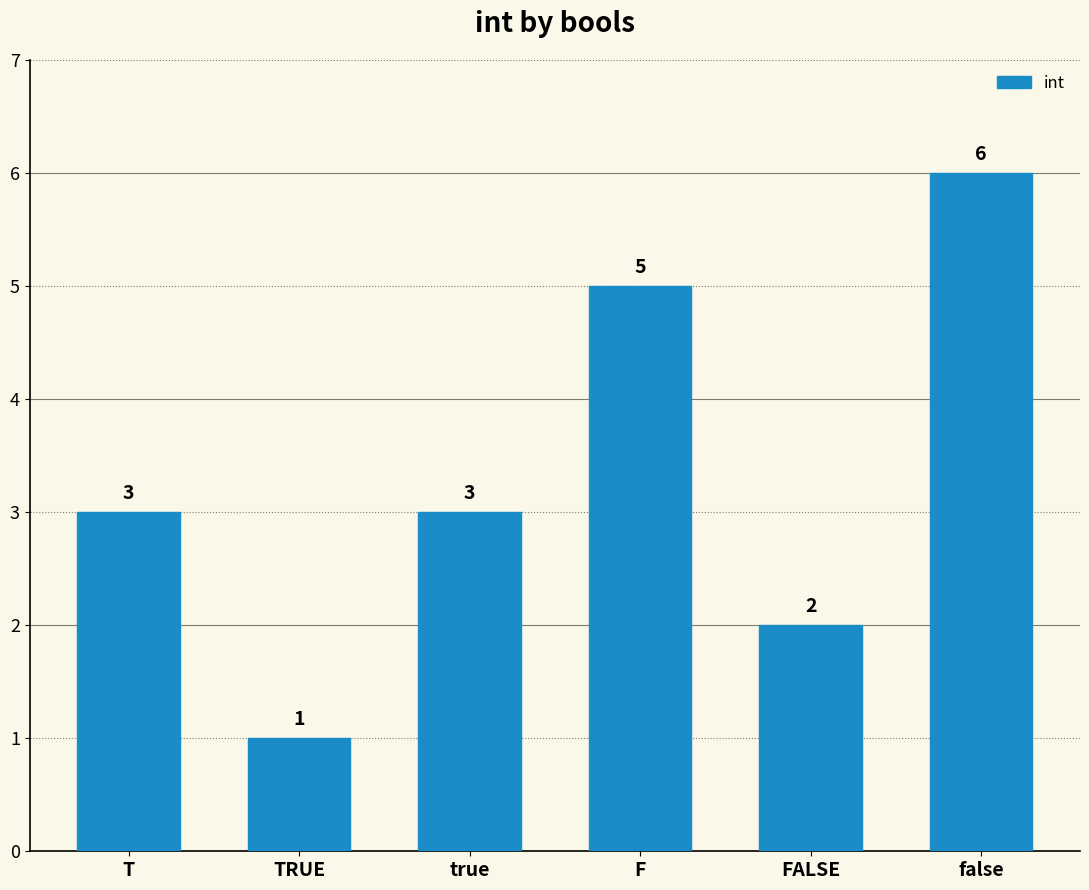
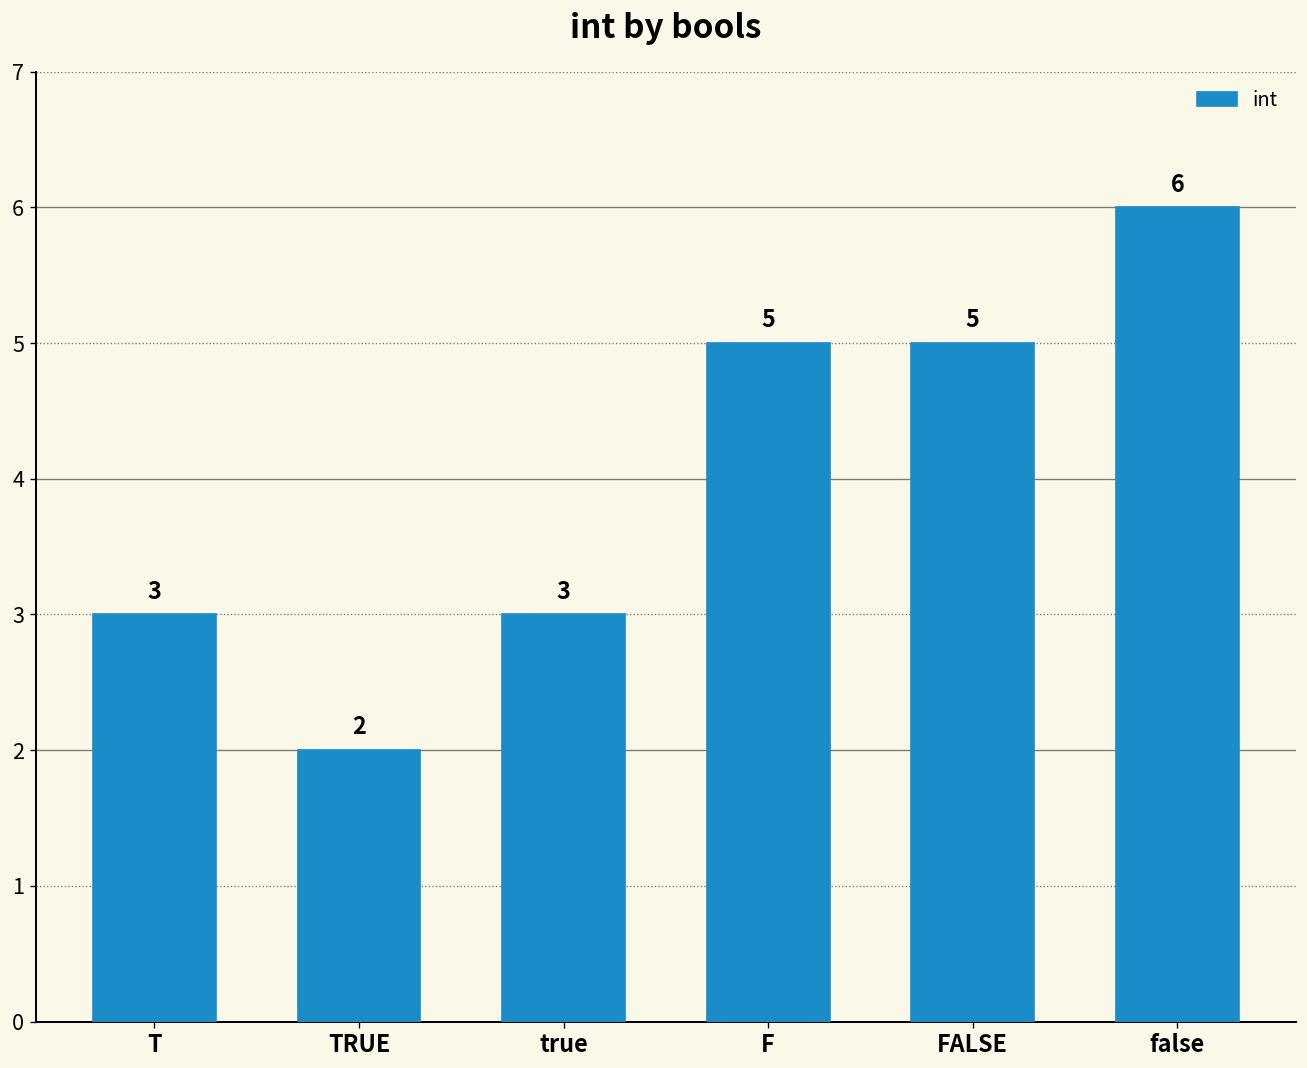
TRUE: 1 -> 2
FALSE: 2 -> 5
